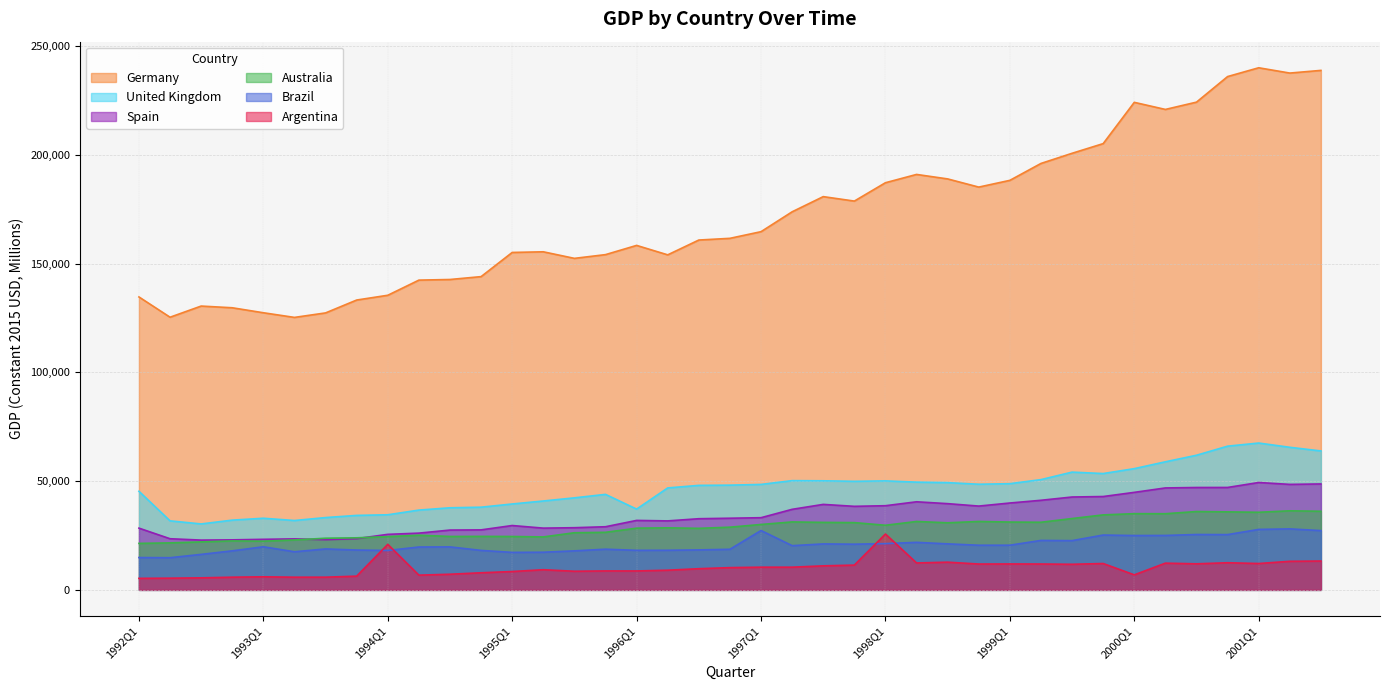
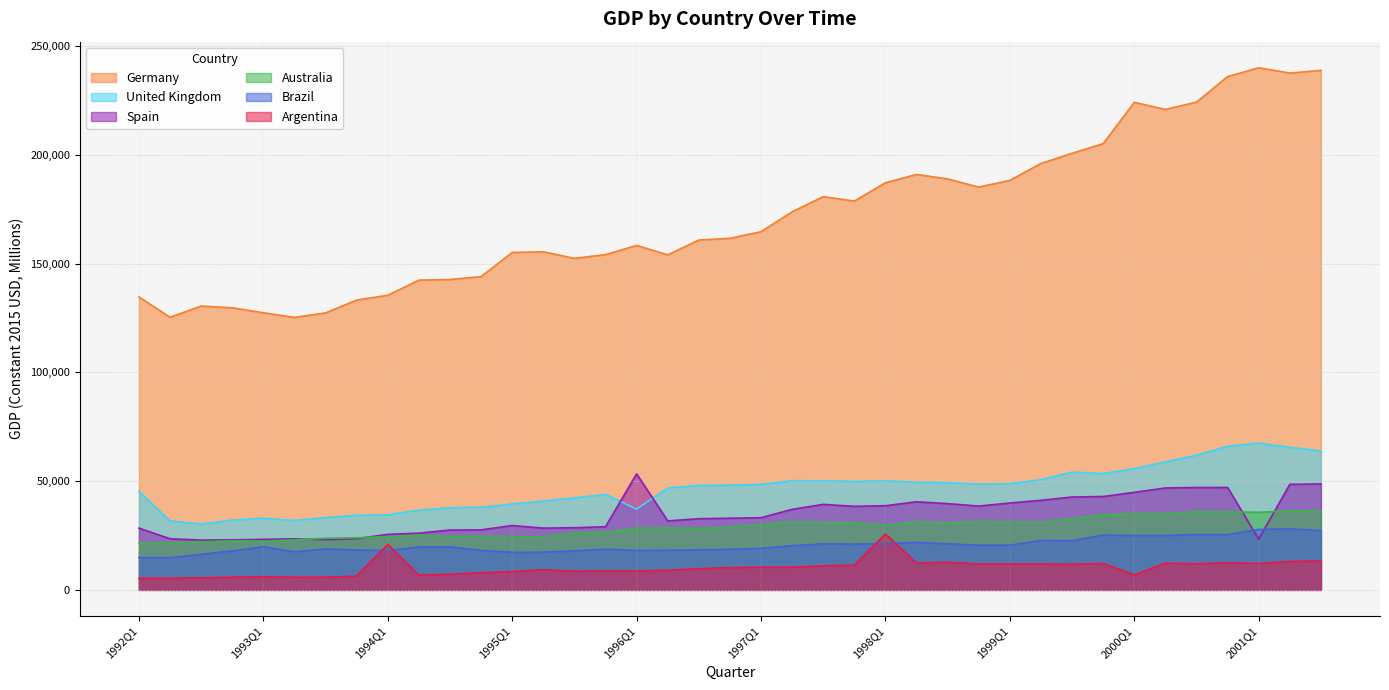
Spain, 1996Q1: 32,000 -> 53,000
Brazil, 1997Q1: 27,000 -> 19,000
Spain, 2001Q1: 49,000 -> 23,000
